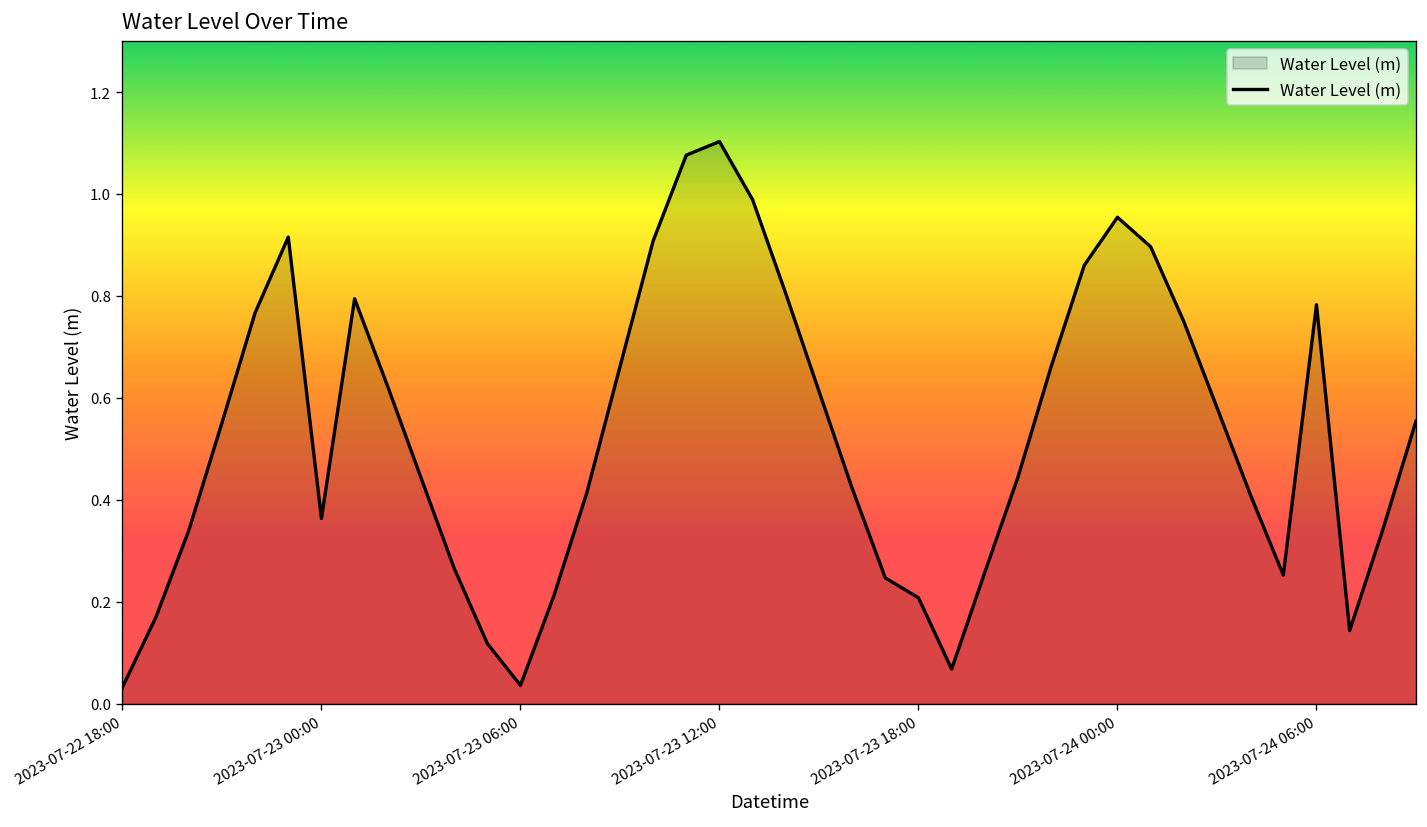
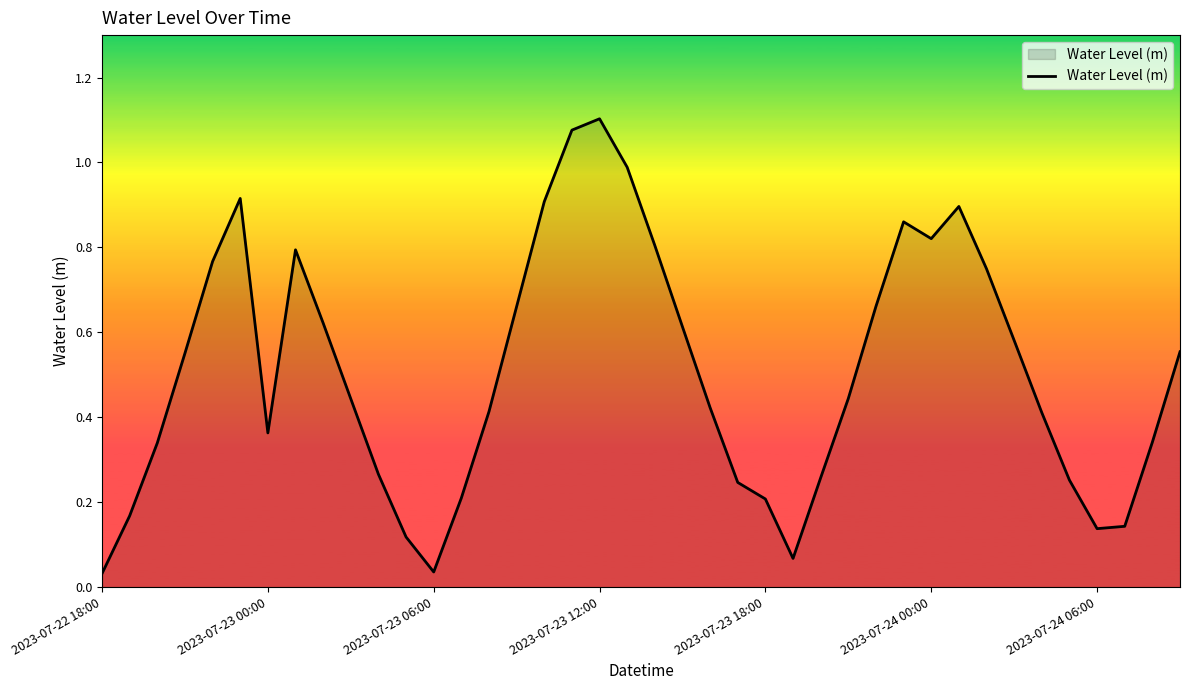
2023-07-24 00:00: 0.95 -> 0.82
2023-07-24 06:00: 0.78 -> 0.14
